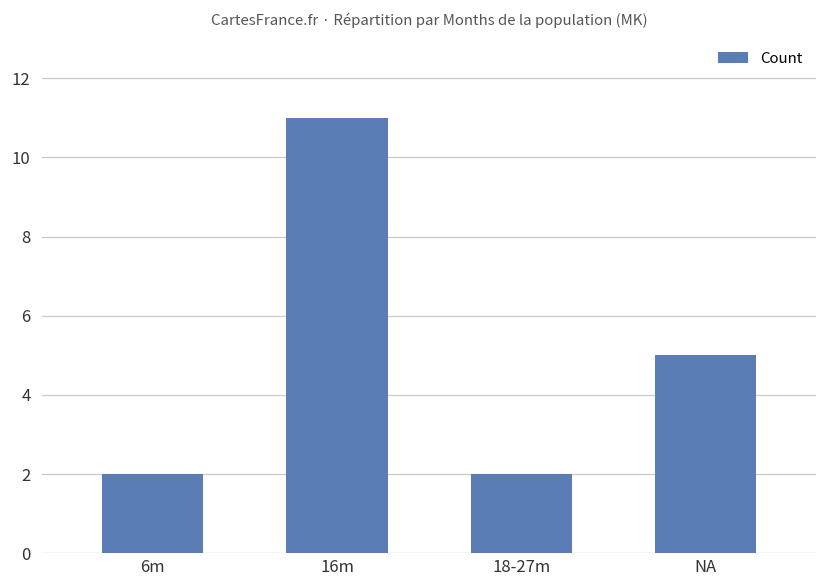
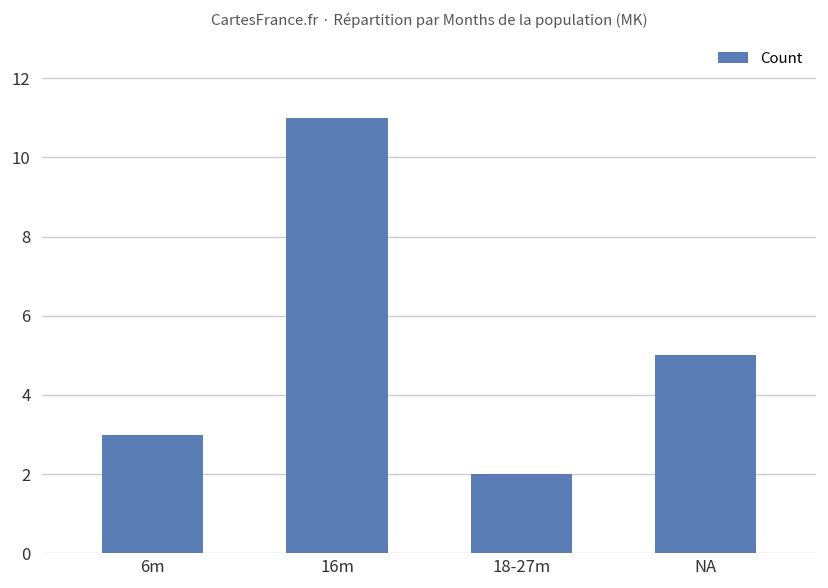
6m: 2 -> 3
